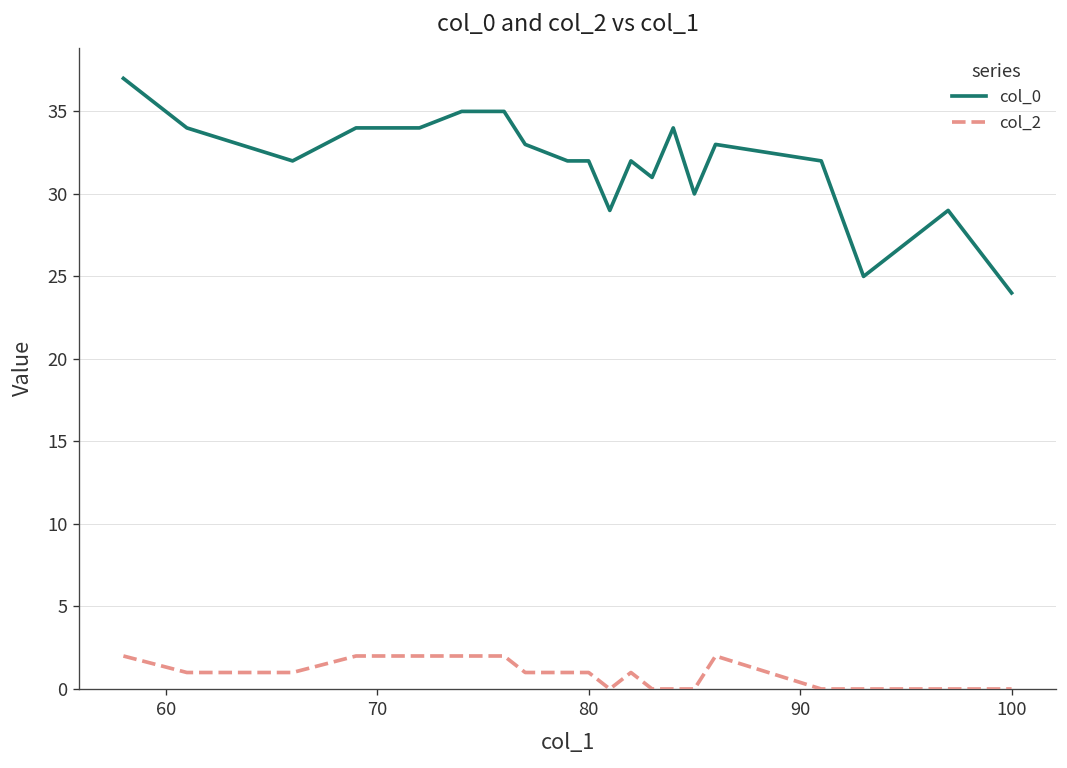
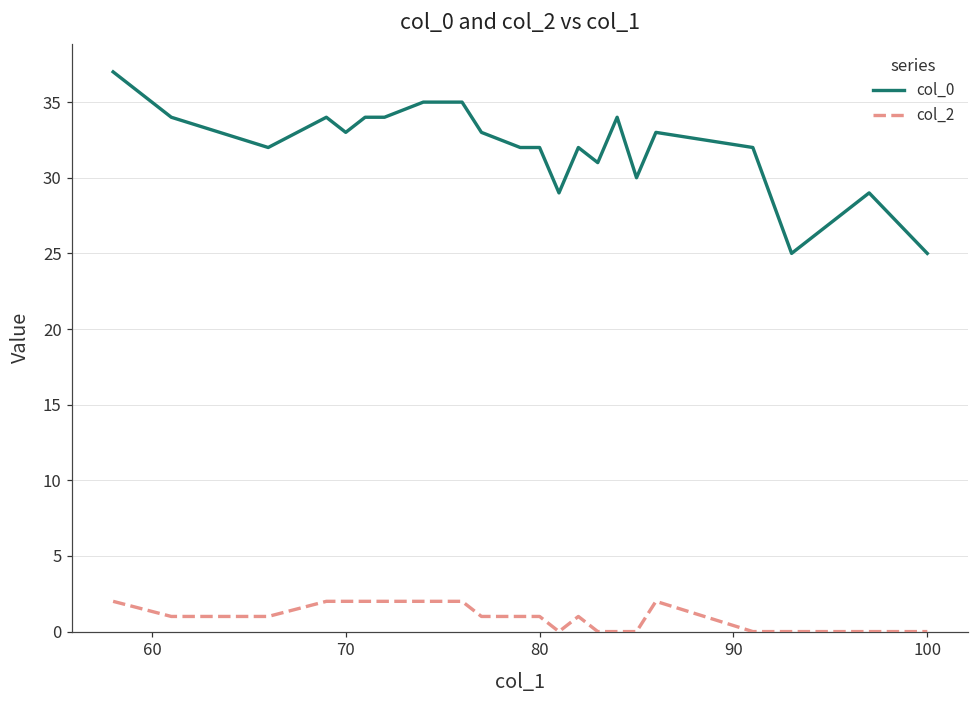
col_0, 70: 34 -> 33
col_0, 100: 24 -> 25
